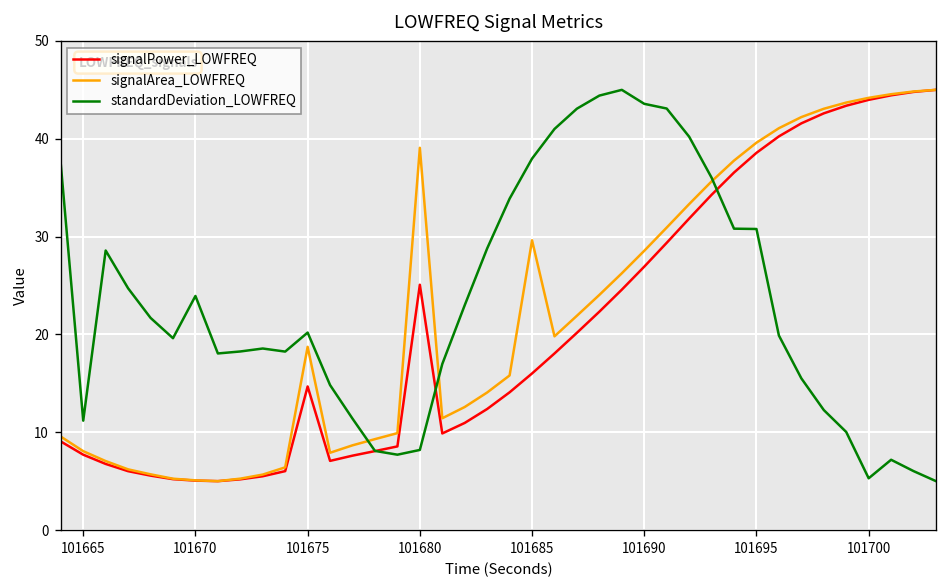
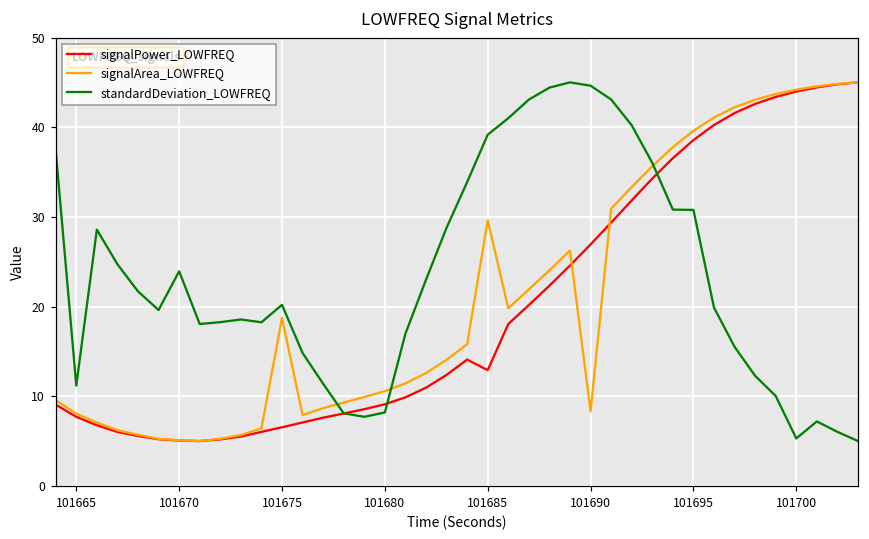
signalPower_LOWFREQ, 101675: 15 -> 7
signalPower_LOWFREQ, 101680: 25 -> 9
signalArea_LOWFREQ, 101680: 39 -> 11
signalPower_LOWFREQ, 101685: 16 -> 13
standardDeviation_LOWFREQ, 101685: 38 -> 39
signalArea_LOWFREQ, 101690: 29 -> 8
standardDeviation_LOWFREQ, 101690: 44 -> 45
